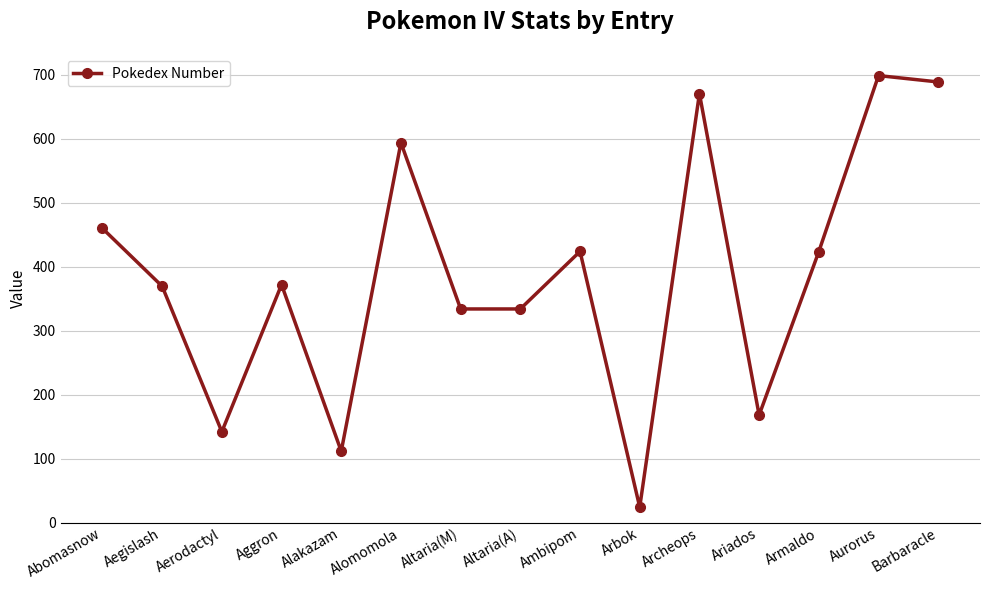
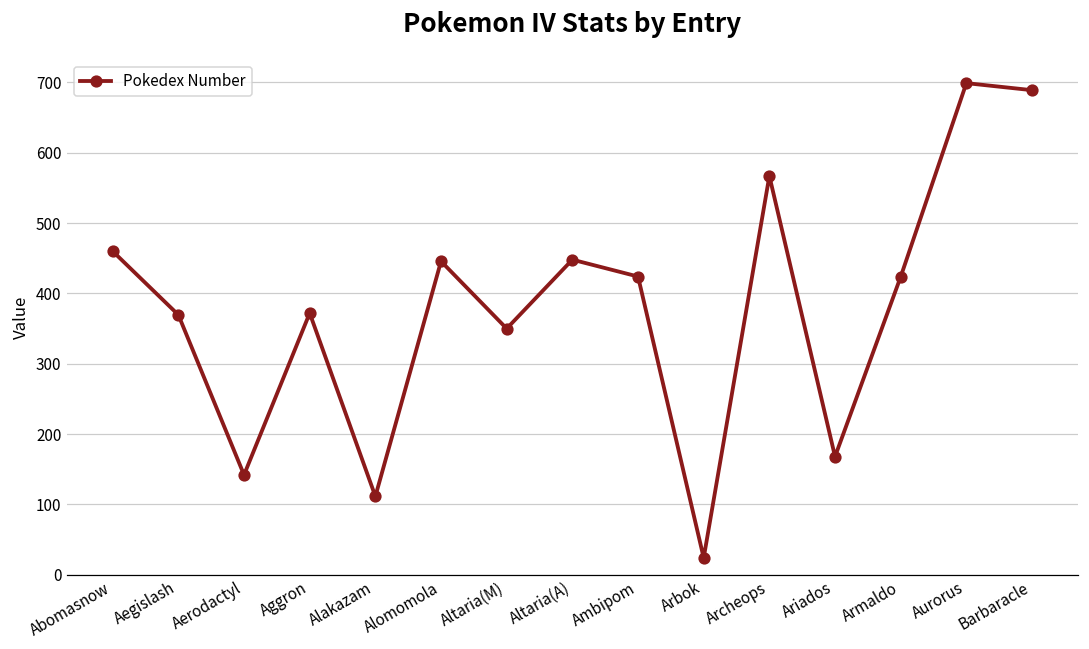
Alomomola: 590 -> 450
Altaria(M): 330 -> 350
Altaria(A): 330 -> 450
Archeops: 670 -> 570
